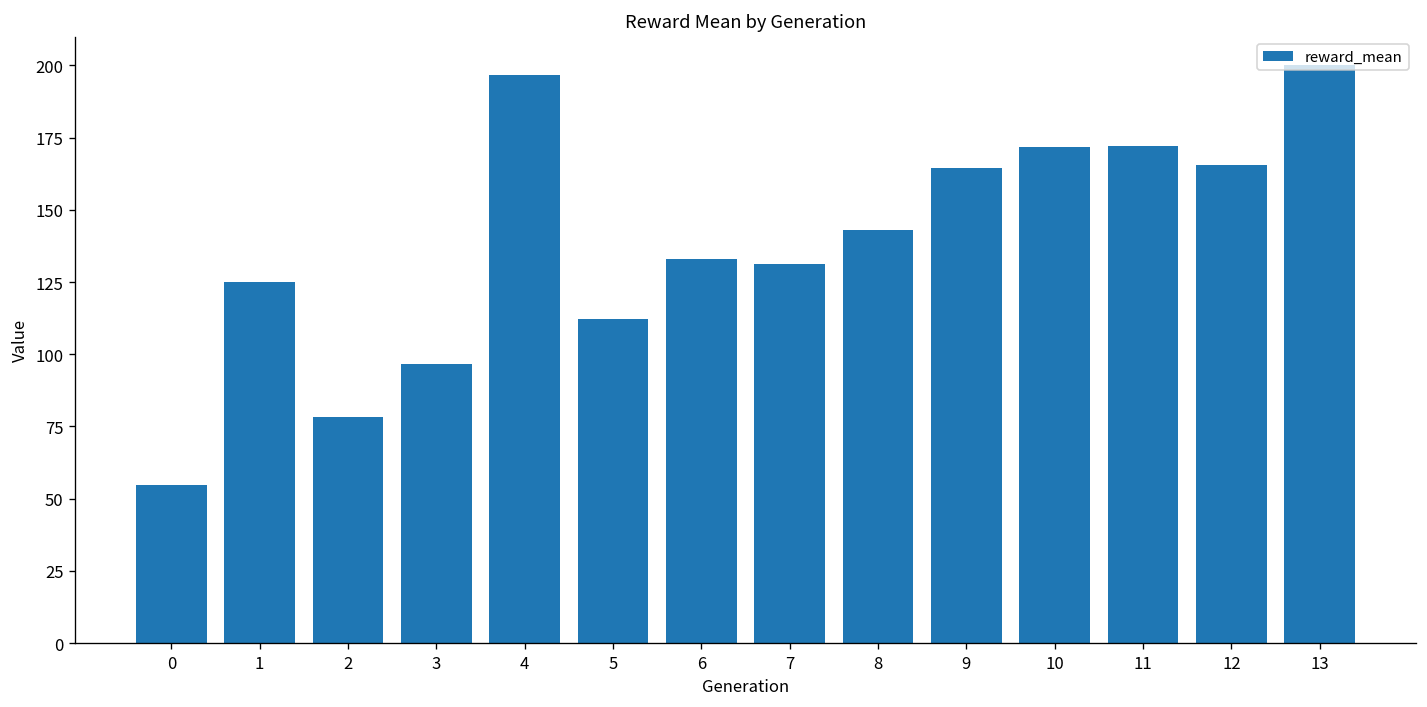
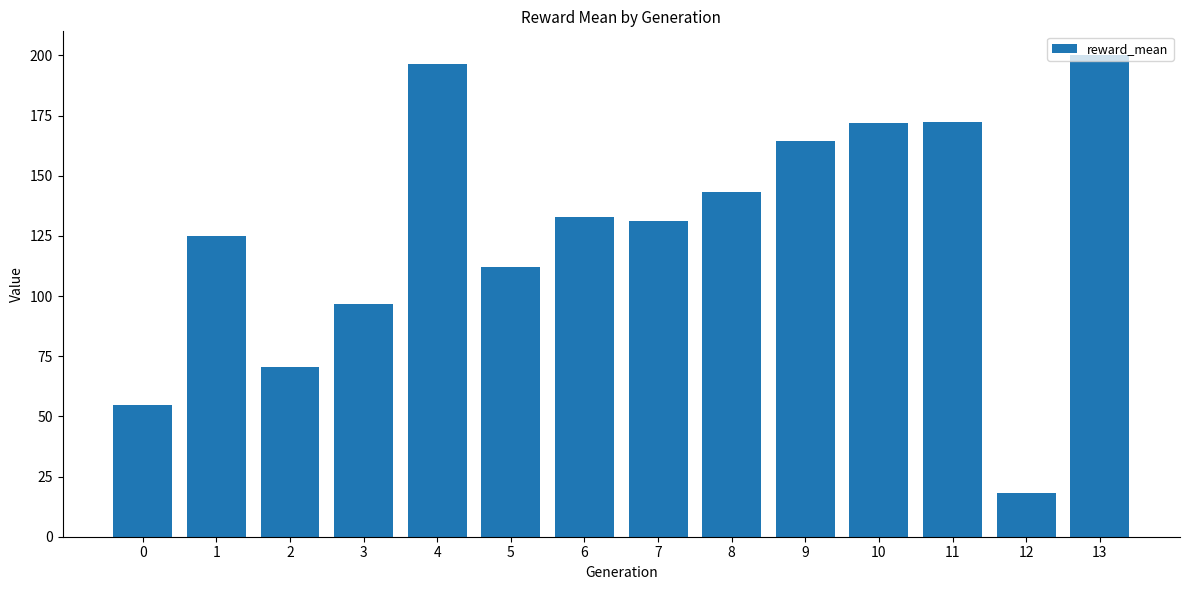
2: 78 -> 71
12: 165 -> 18
